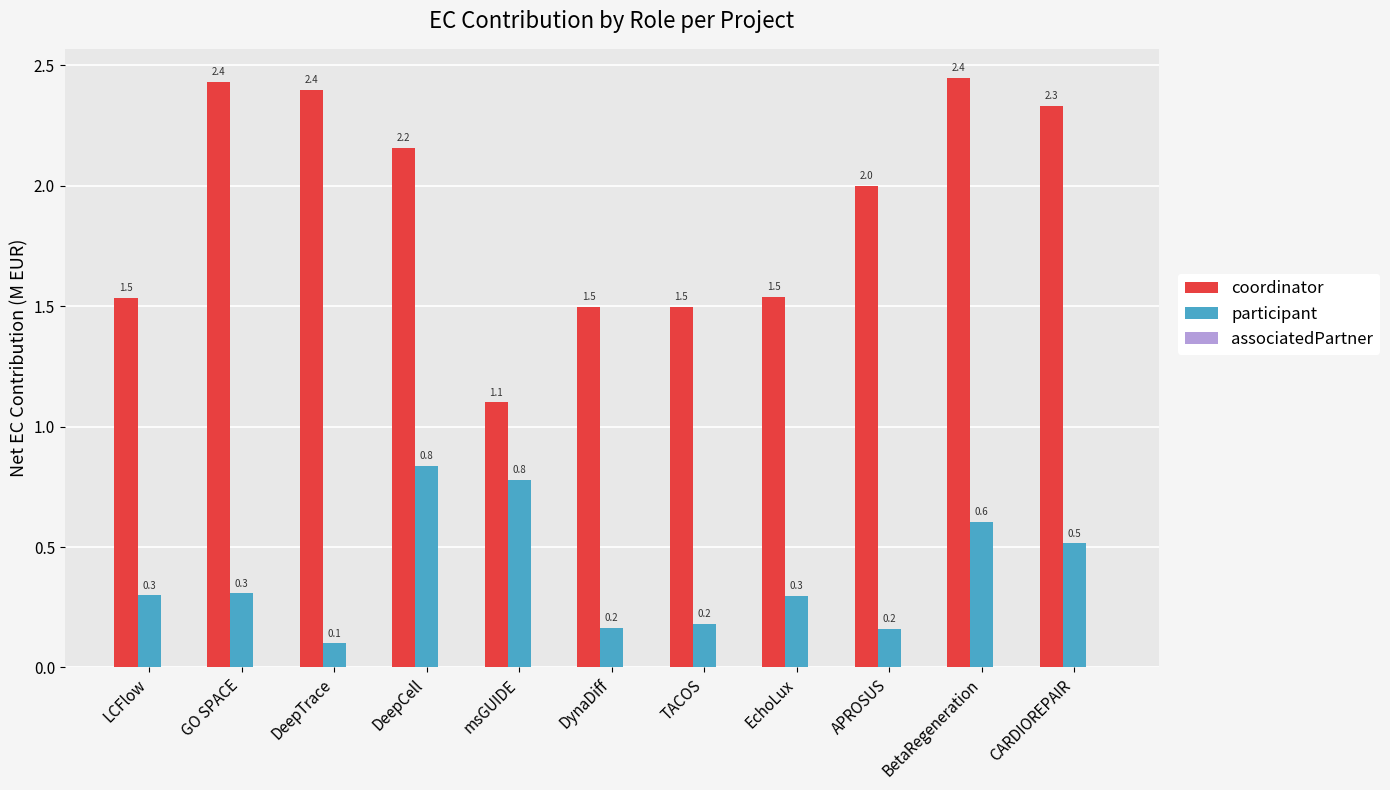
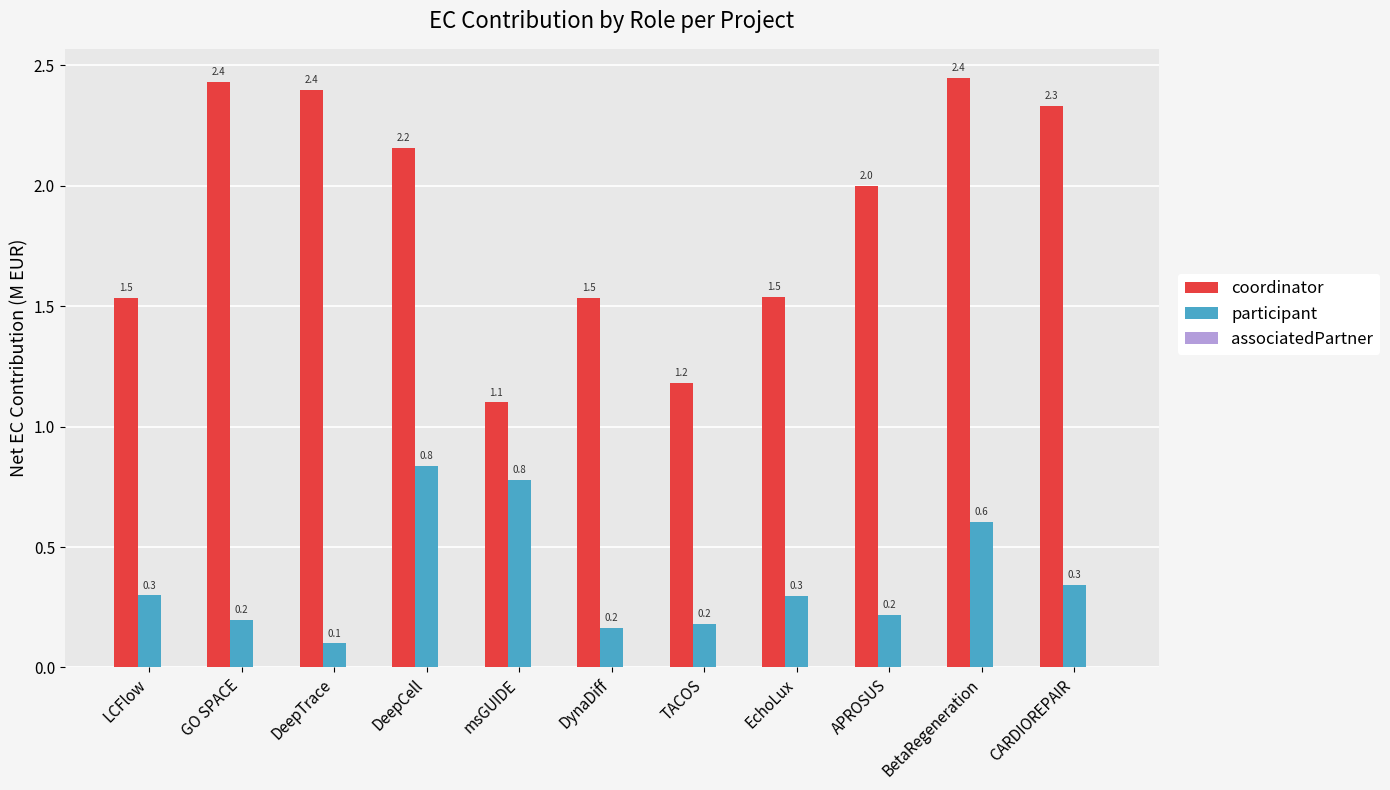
participant, GO SPACE: 0.3 -> 0.2
coordinator, DynaDiff: 1.50 -> 1.54
coordinator, TACOS: 1.5 -> 1.2
participant, APROSUS: 0.16 -> 0.22
participant, CARDIOREPAIR: 0.5 -> 0.3
